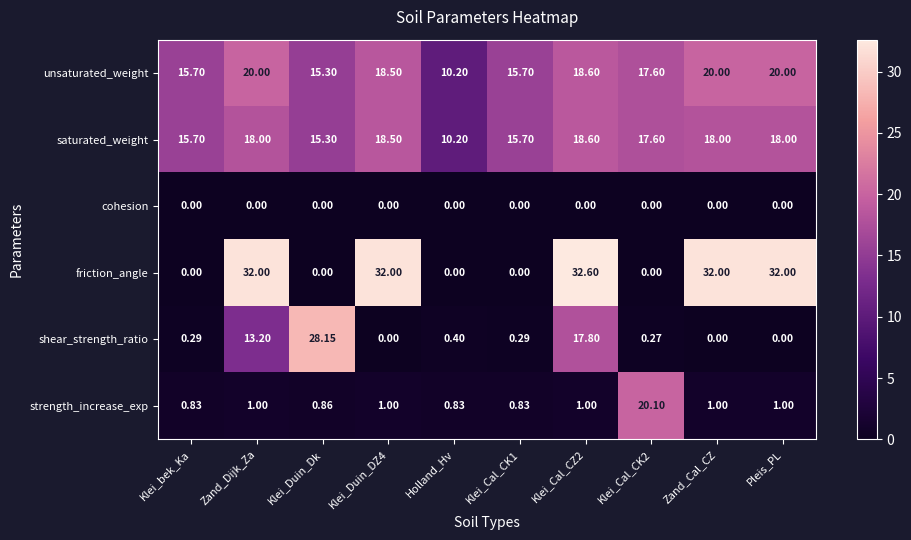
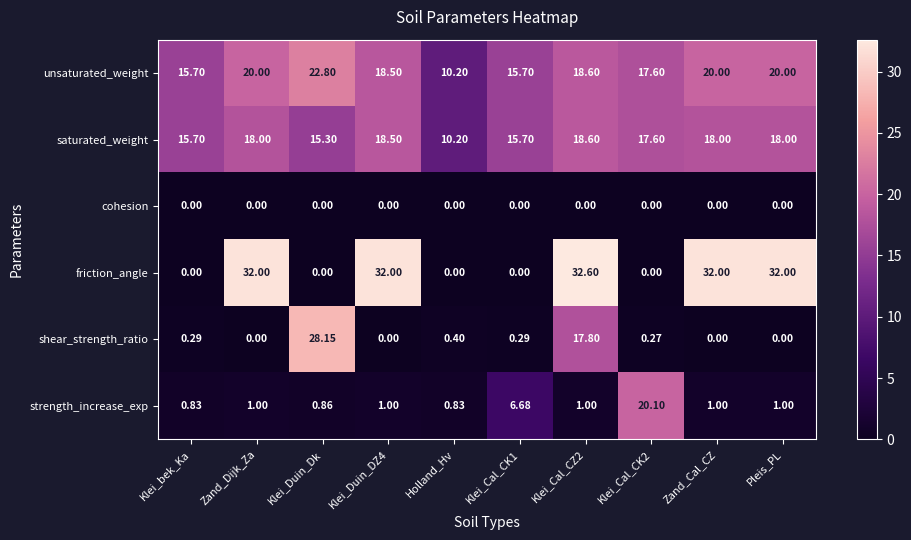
unsaturated_weight, Klei_Duin_Dk: 15.30 -> 22.80
shear_strength_ratio, Zand_Dijk_Za: 13.20 -> 0.00
strength_increase_exp, Klei_Cal_CK1: 0.83 -> 6.68
